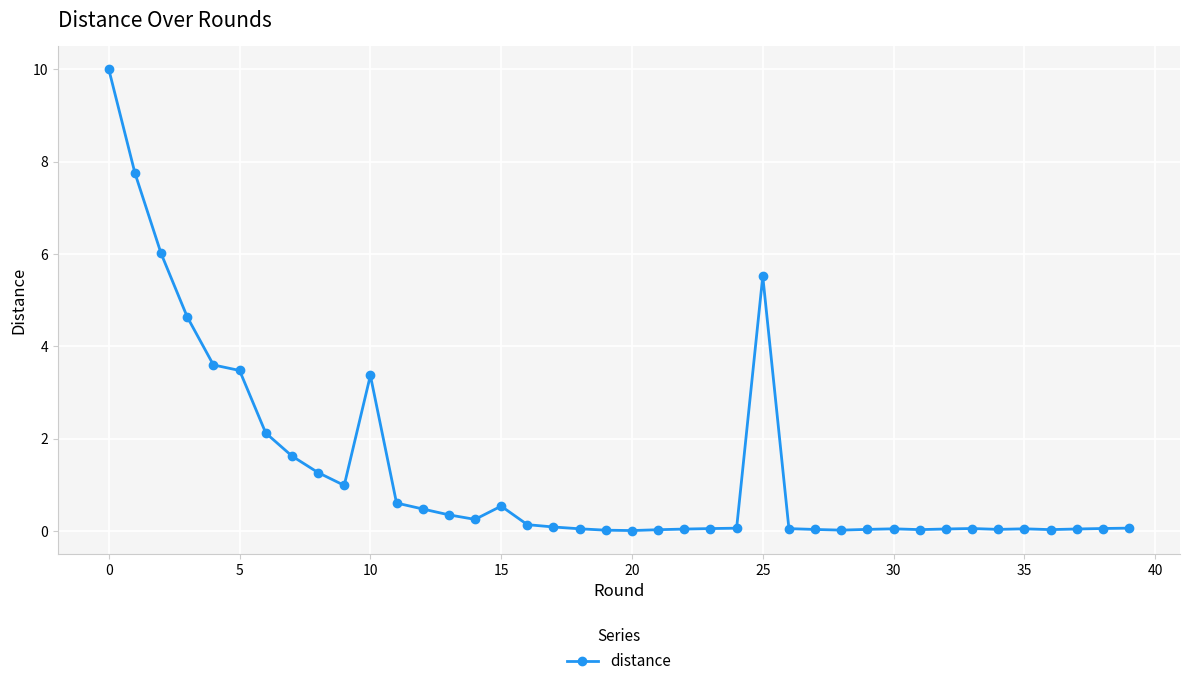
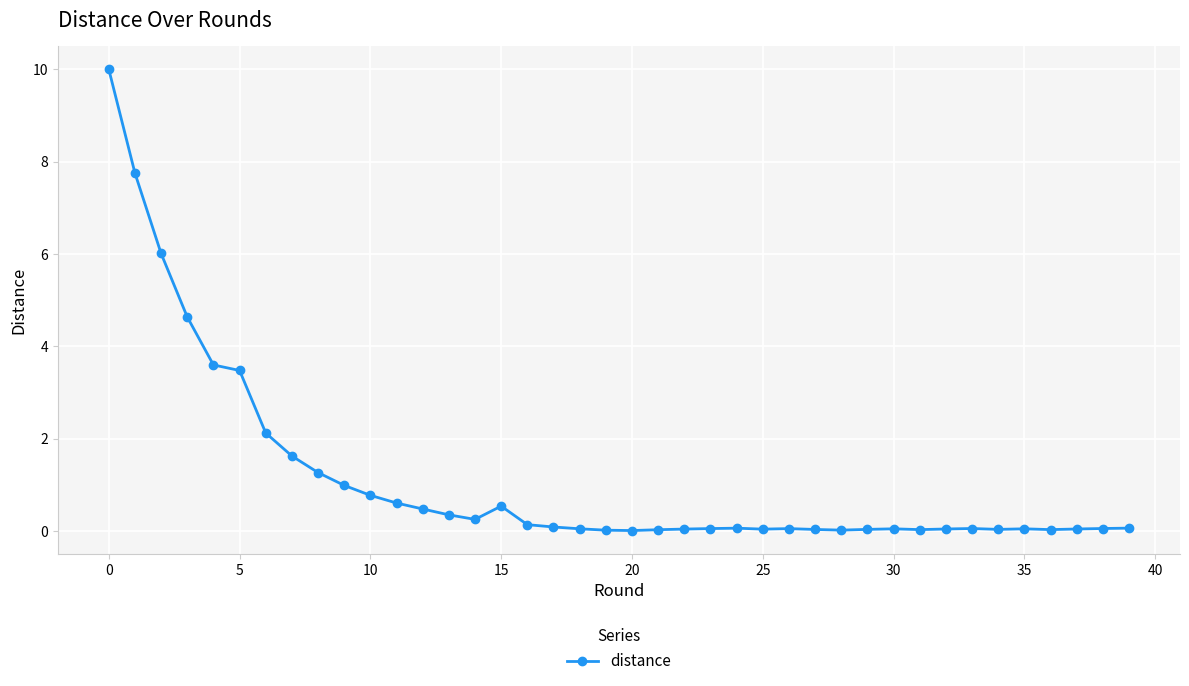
10: 3.4 -> 0.8
25: 5.5 -> 0.0
